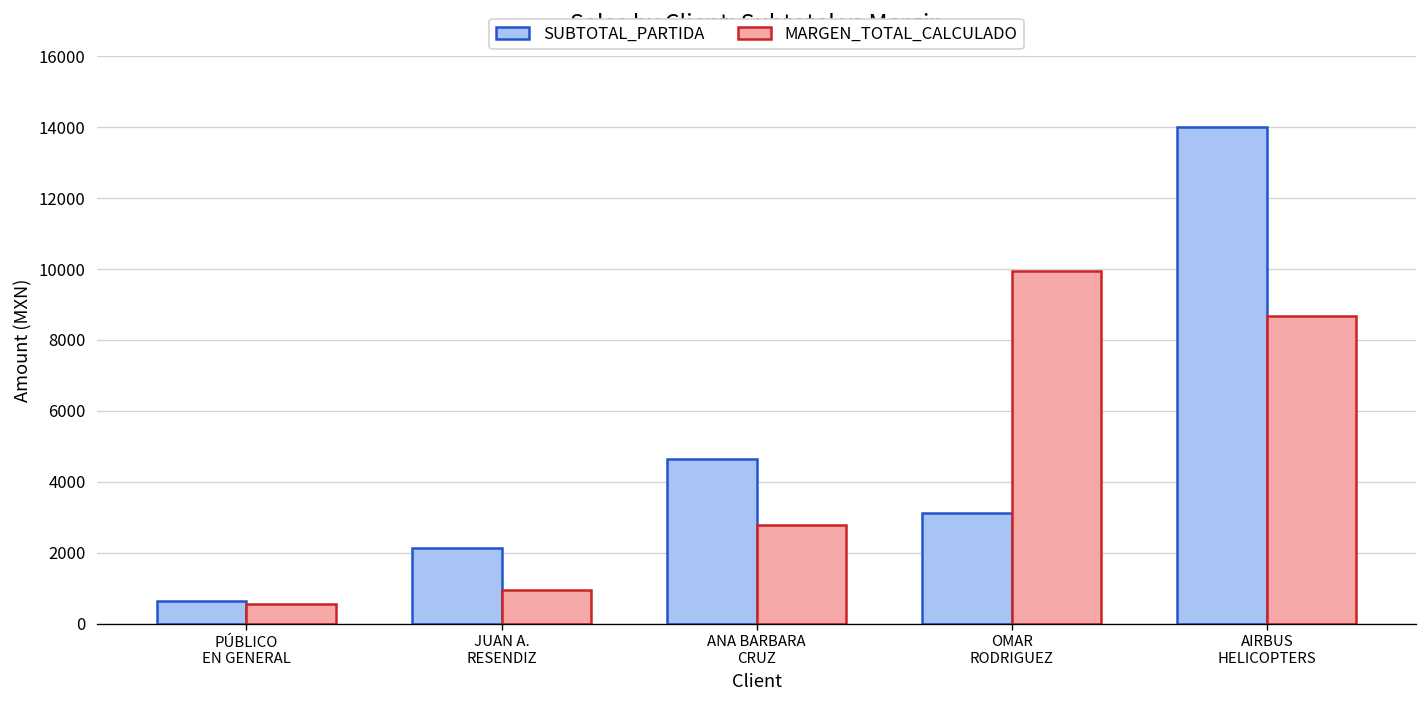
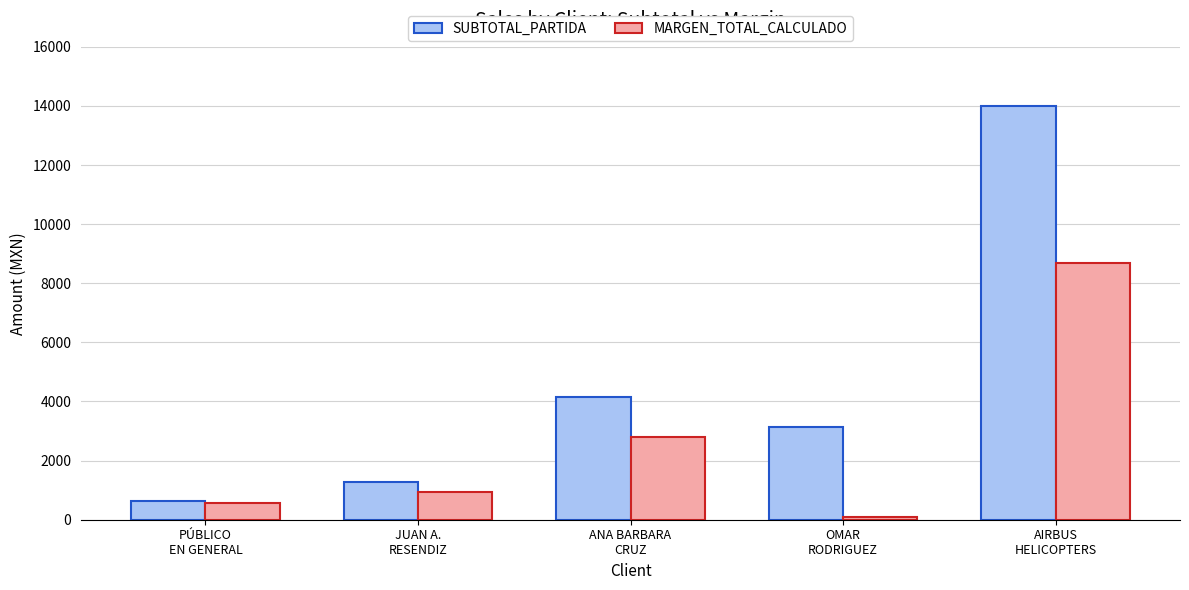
SUBTOTAL_PARTIDA, JUAN A. RESENDIZ: 2100 -> 1300
SUBTOTAL_PARTIDA, ANA BARBARA CRUZ: 4700 -> 4100
MARGEN_TOTAL_CALCULADO, OMAR RODRIGUEZ: 9900 -> 100
